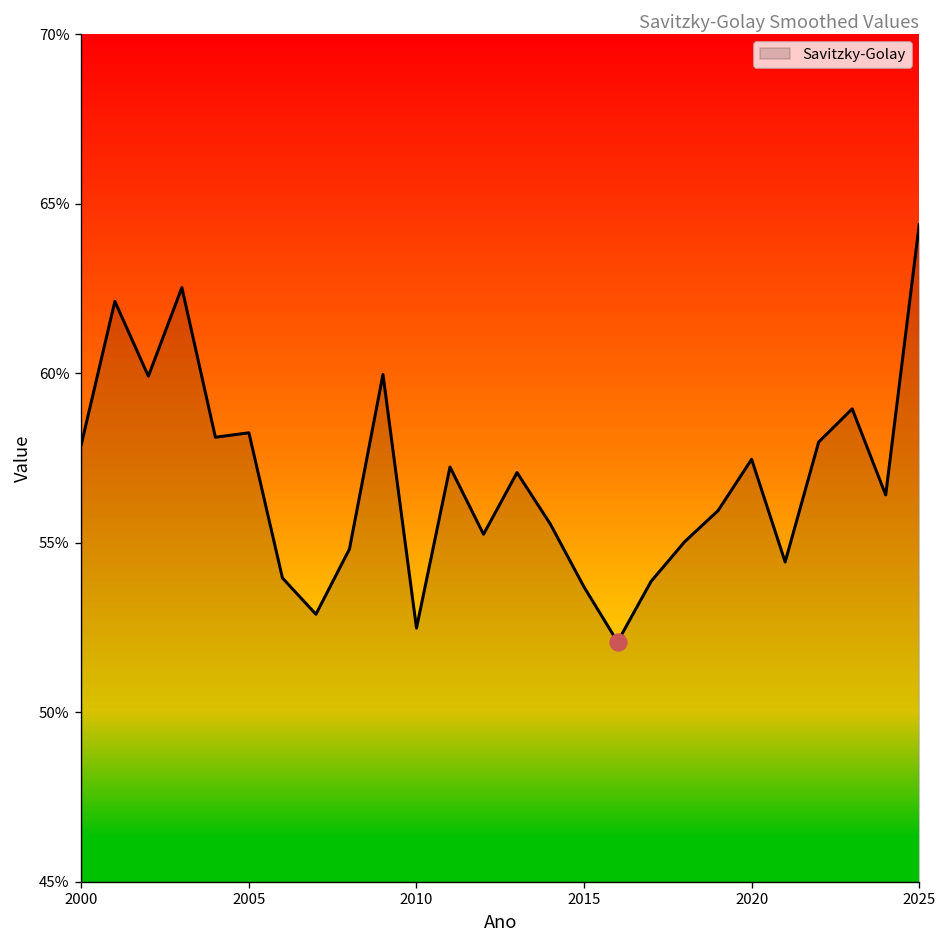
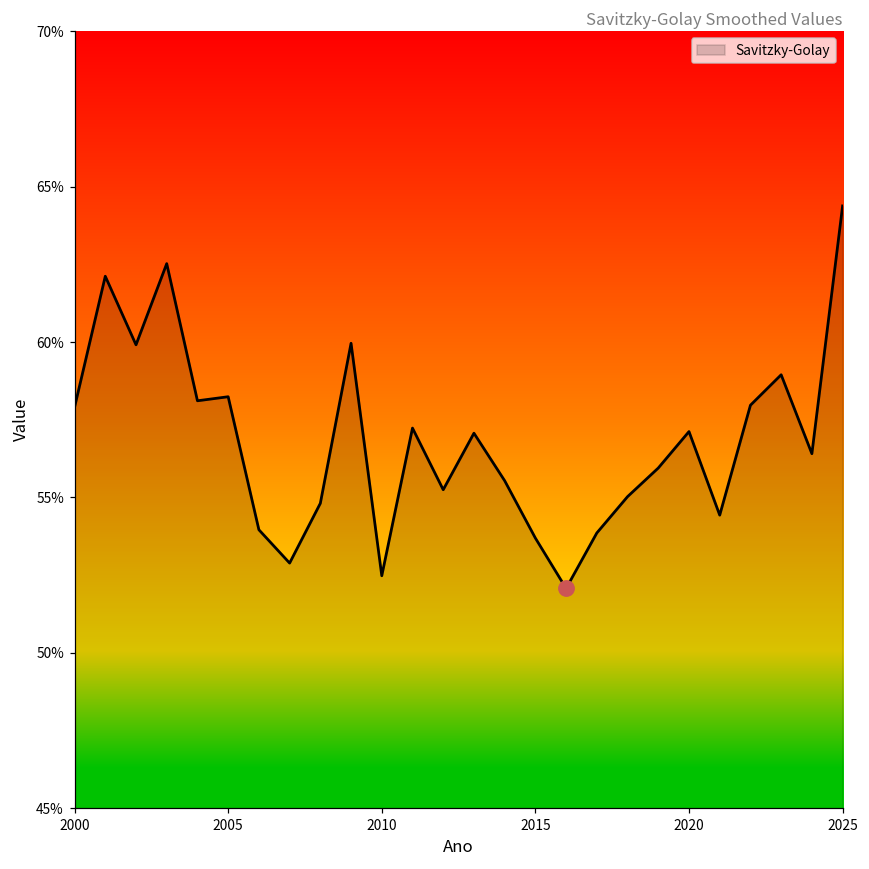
Savitzky-Golay, 2020: 57.5% -> 57.1%
